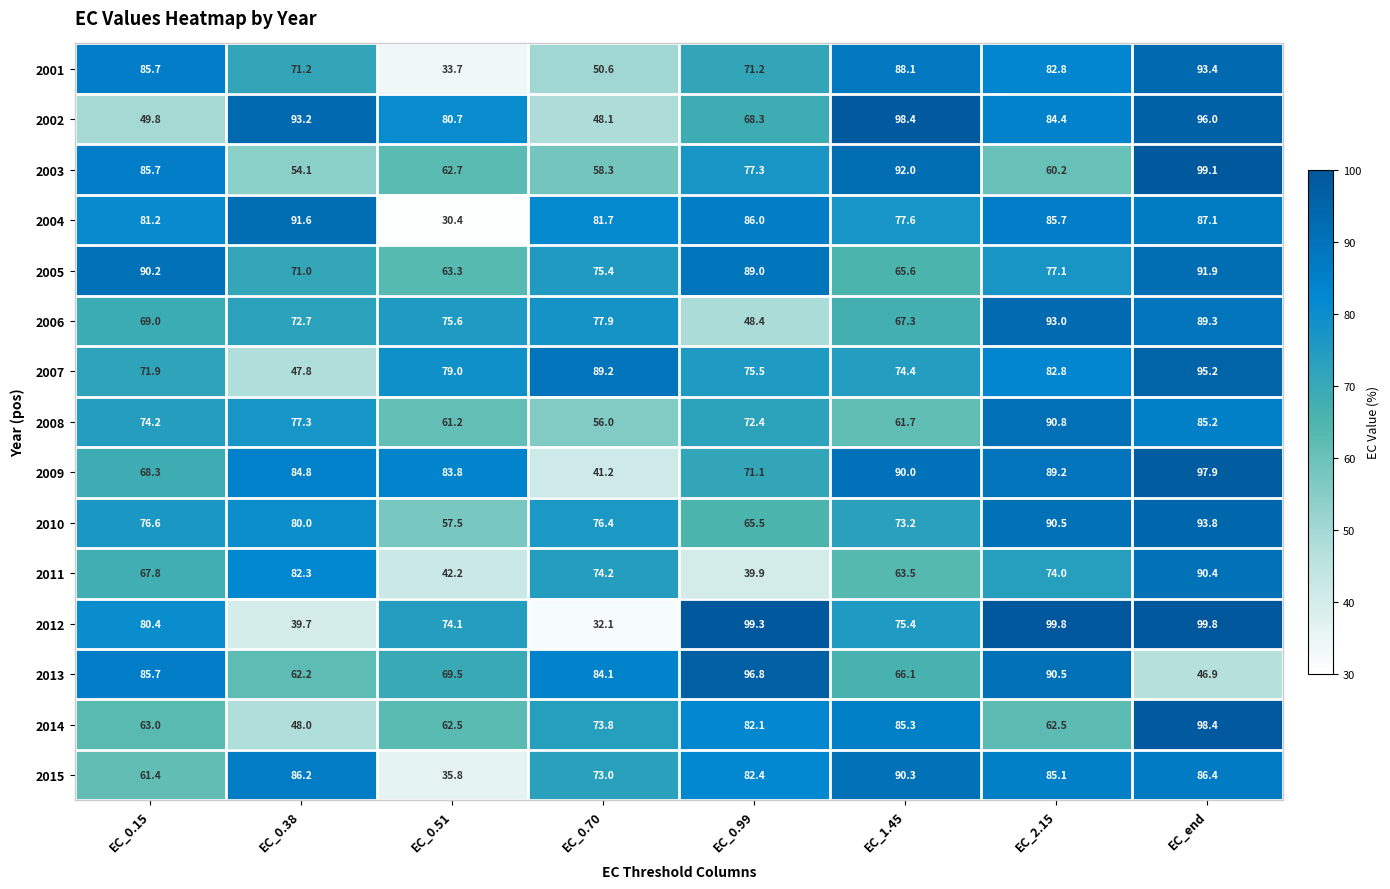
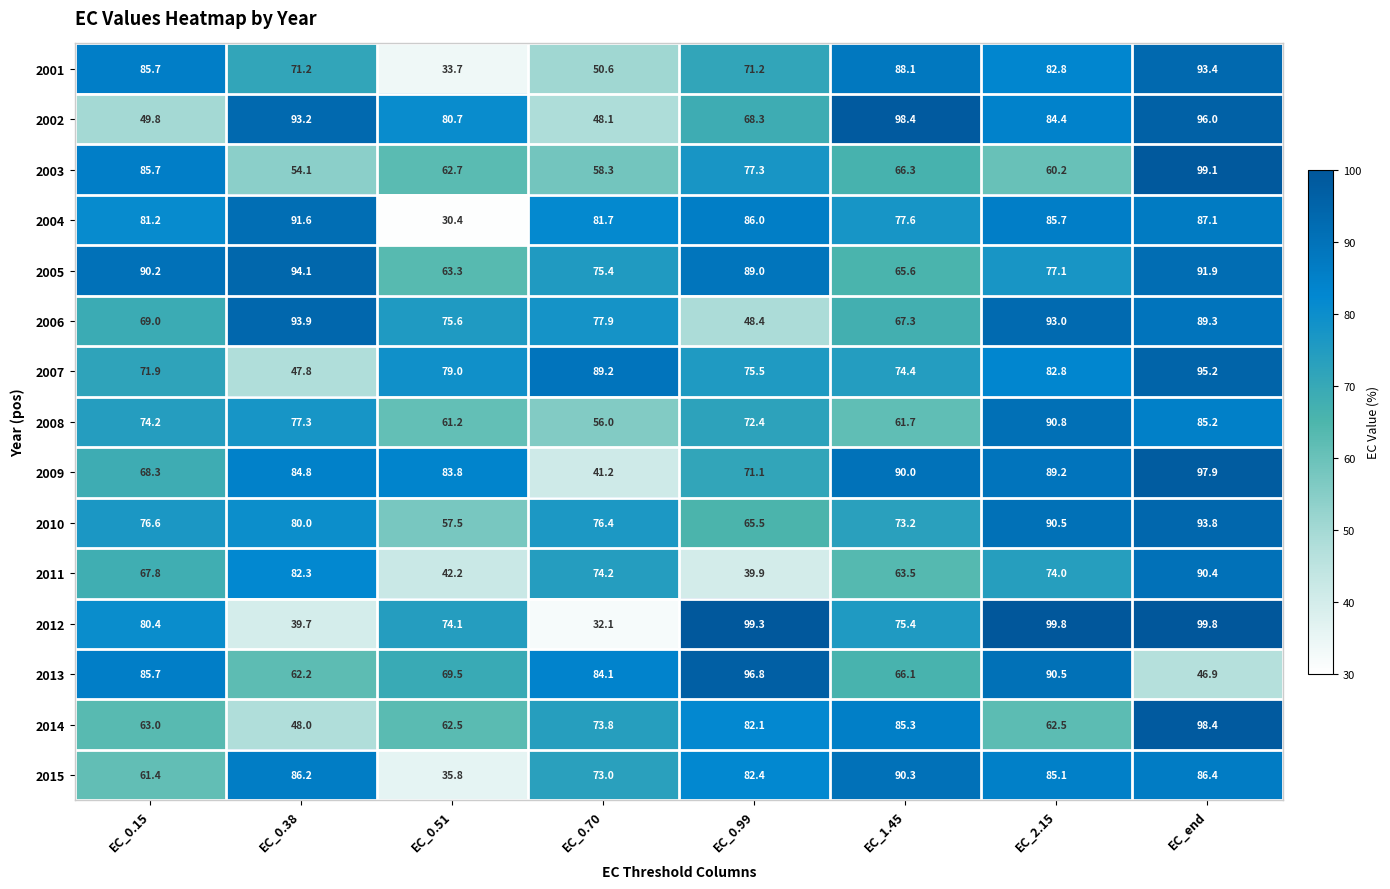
2003, EC_1.45: 92.0 -> 66.3
2005, EC_0.38: 71.0 -> 94.1
2006, EC_0.38: 72.7 -> 93.9
